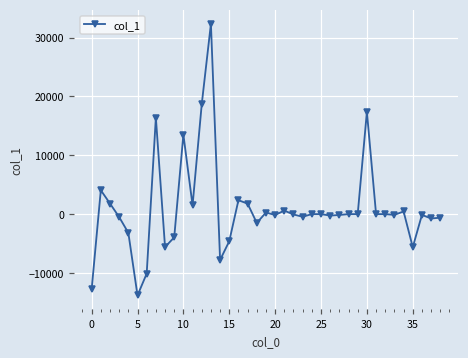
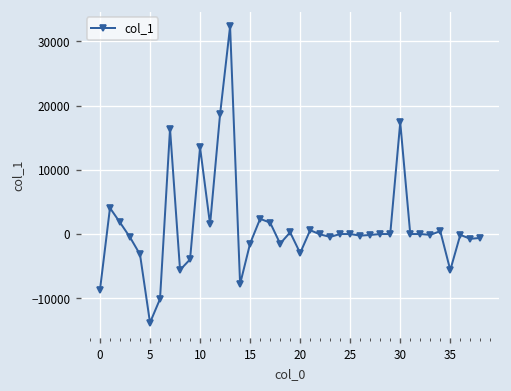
0: -13000 -> -9000
15: -5000 -> -1000
20: 0 -> -3000
